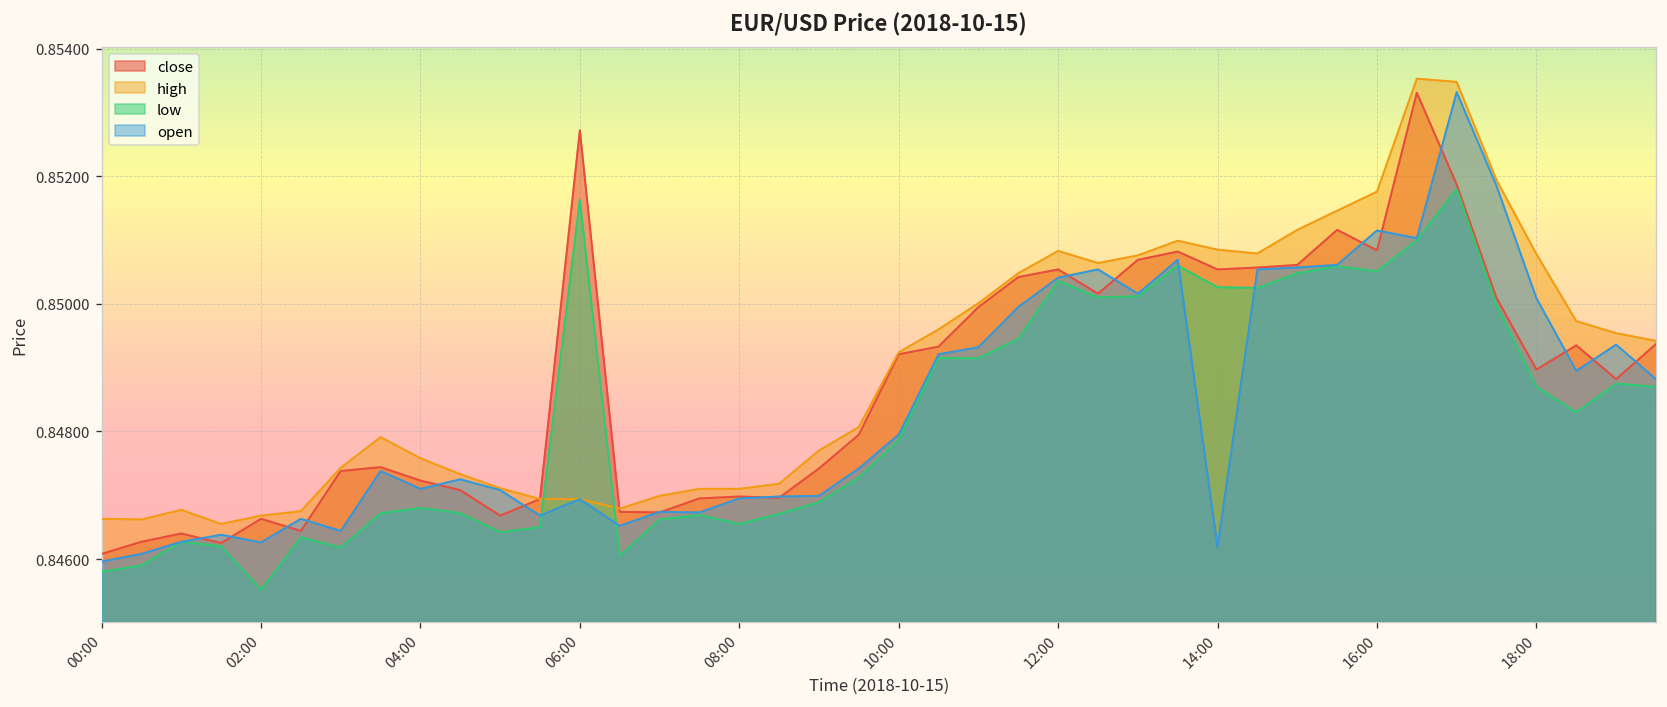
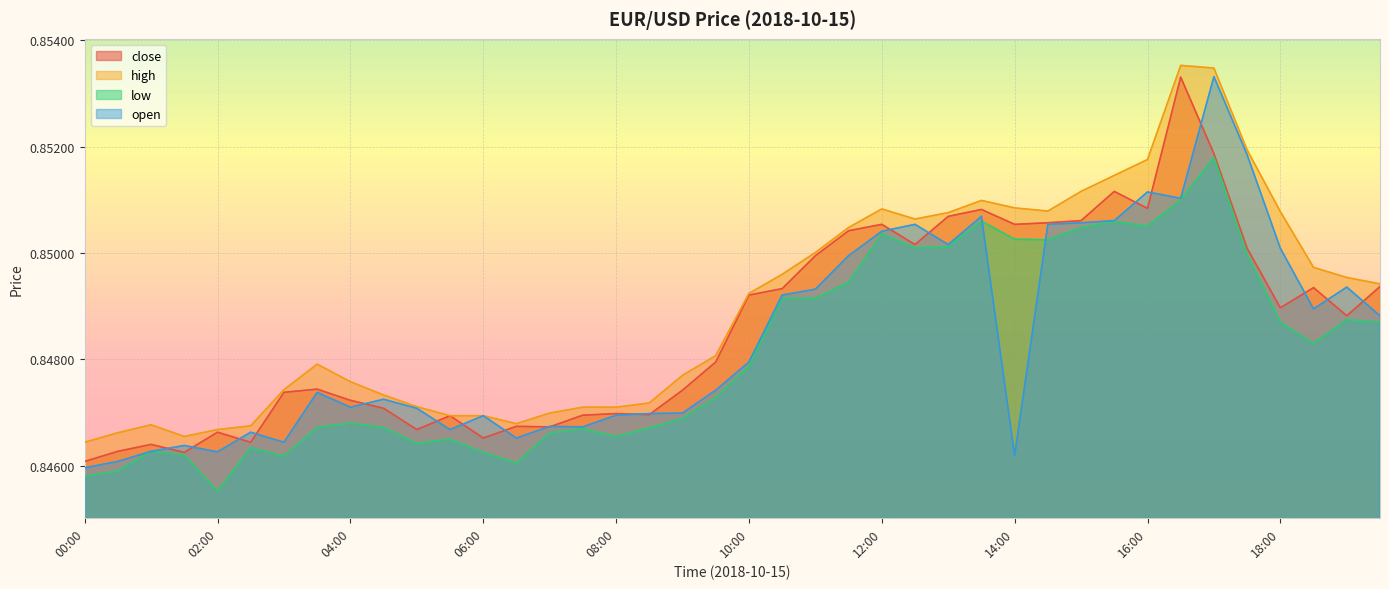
high, 00:00: 0.8466 -> 0.8464
close, 06:00: 0.8527 -> 0.8465
low, 06:00: 0.8516 -> 0.8463
